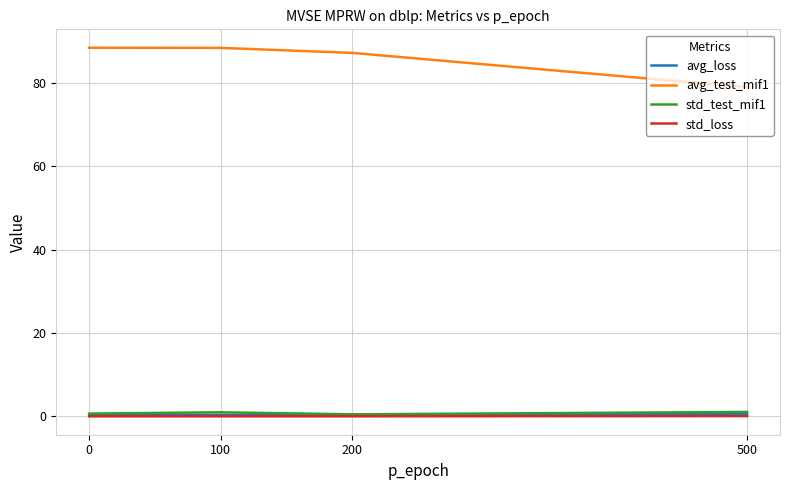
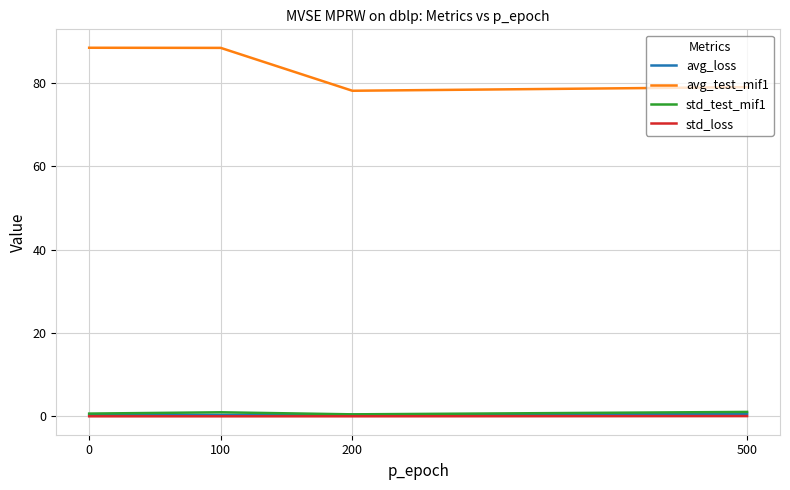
avg_test_mif1, 200: 87 -> 78
